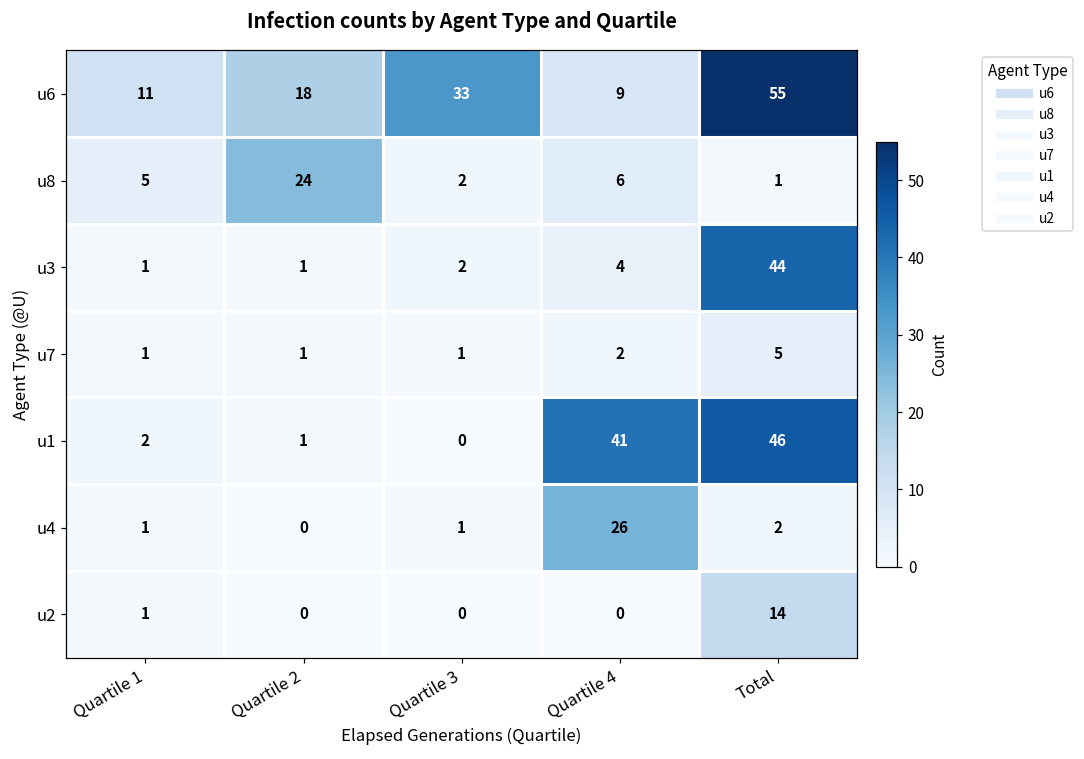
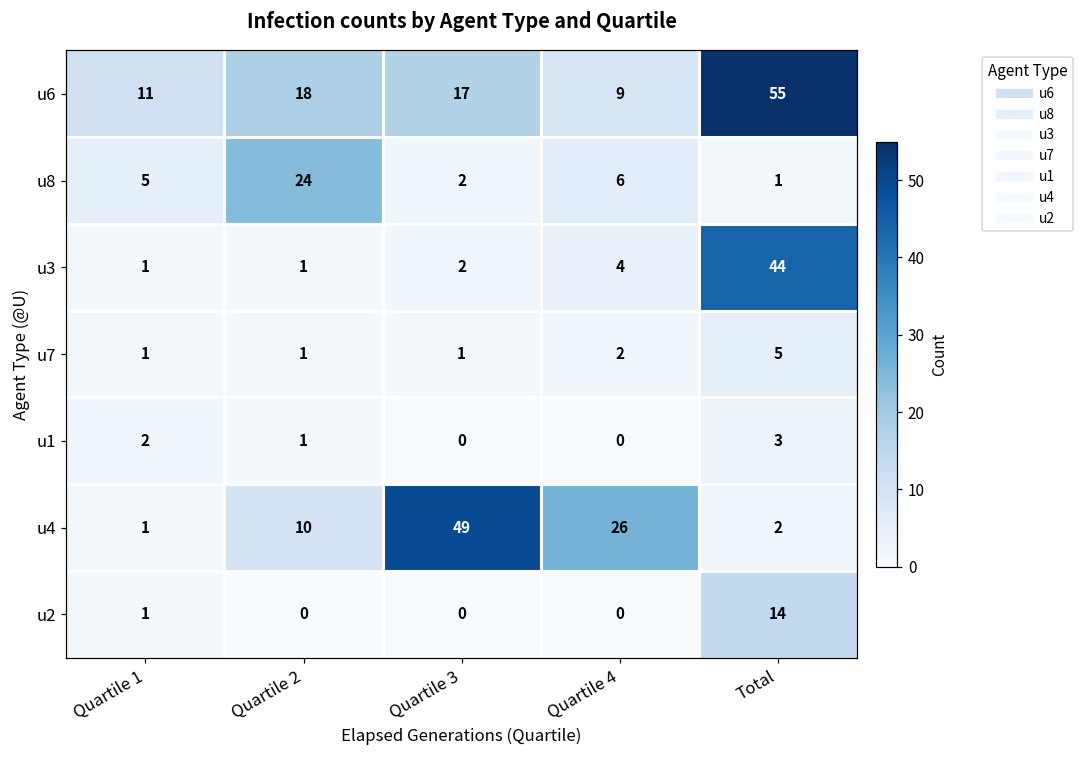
u6, Quartile 3: 33 -> 17
u1, Quartile 4: 41 -> 0
u1, Total: 46 -> 3
u4, Quartile 2: 0 -> 10
u4, Quartile 3: 1 -> 49
